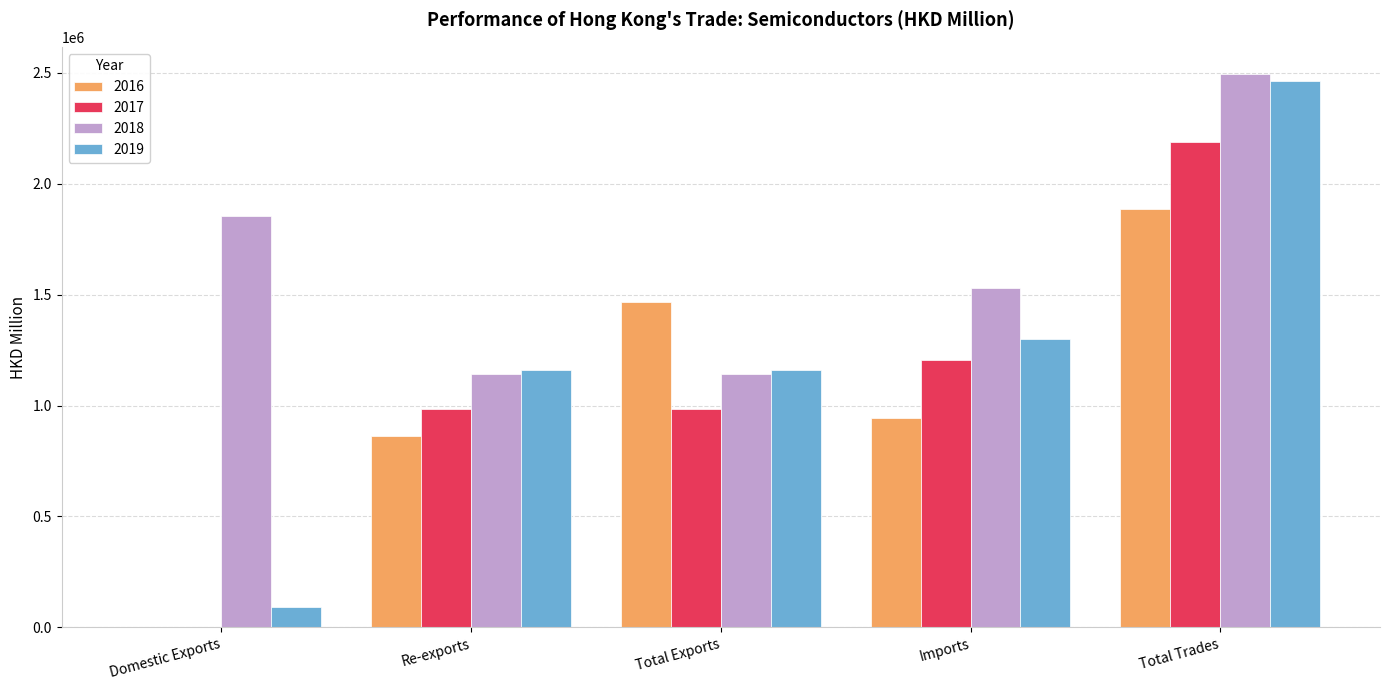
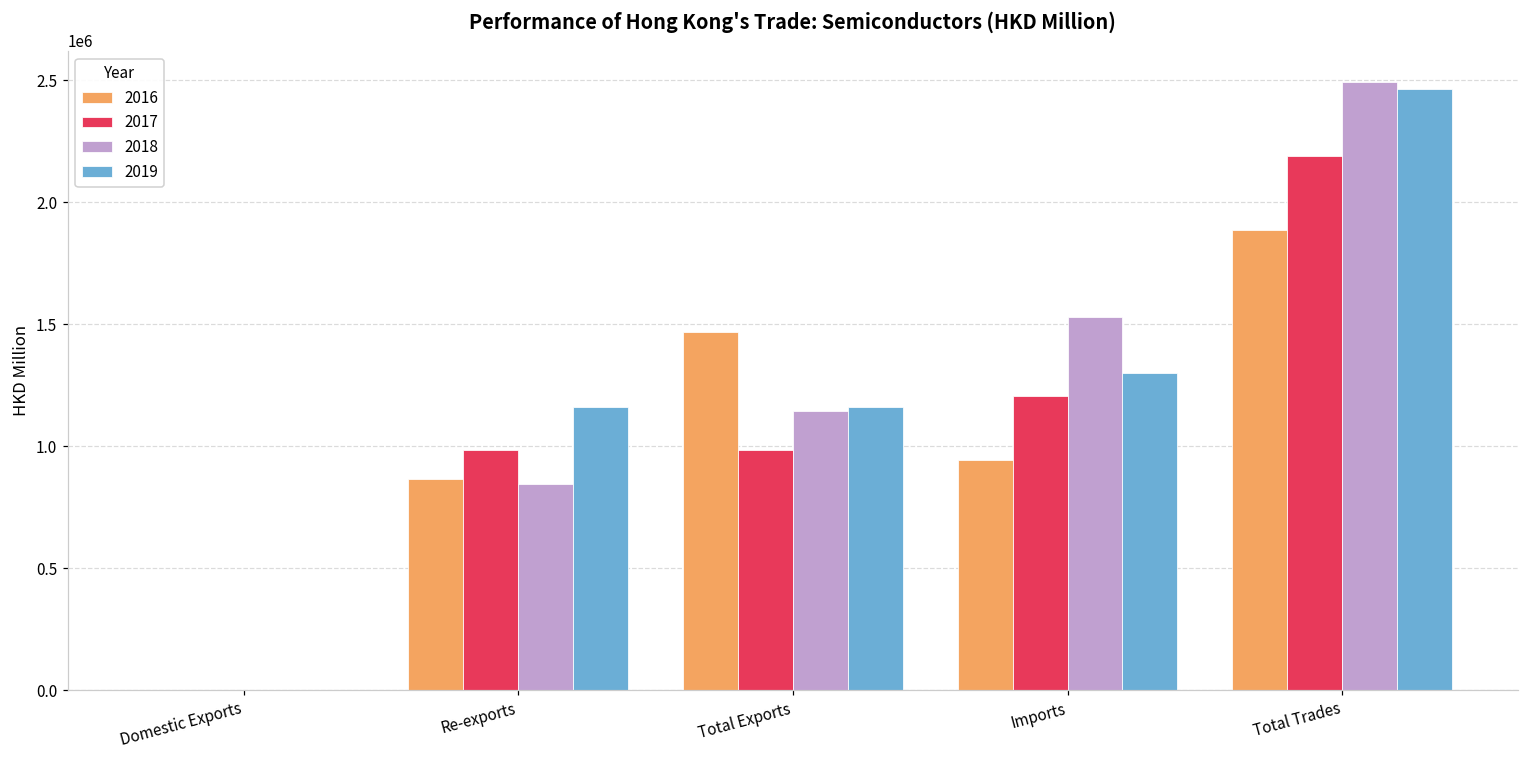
2018, Domestic Exports: 1850000 -> 0
2019, Domestic Exports: 90000 -> 0
2018, Re-exports: 1140000 -> 840000
